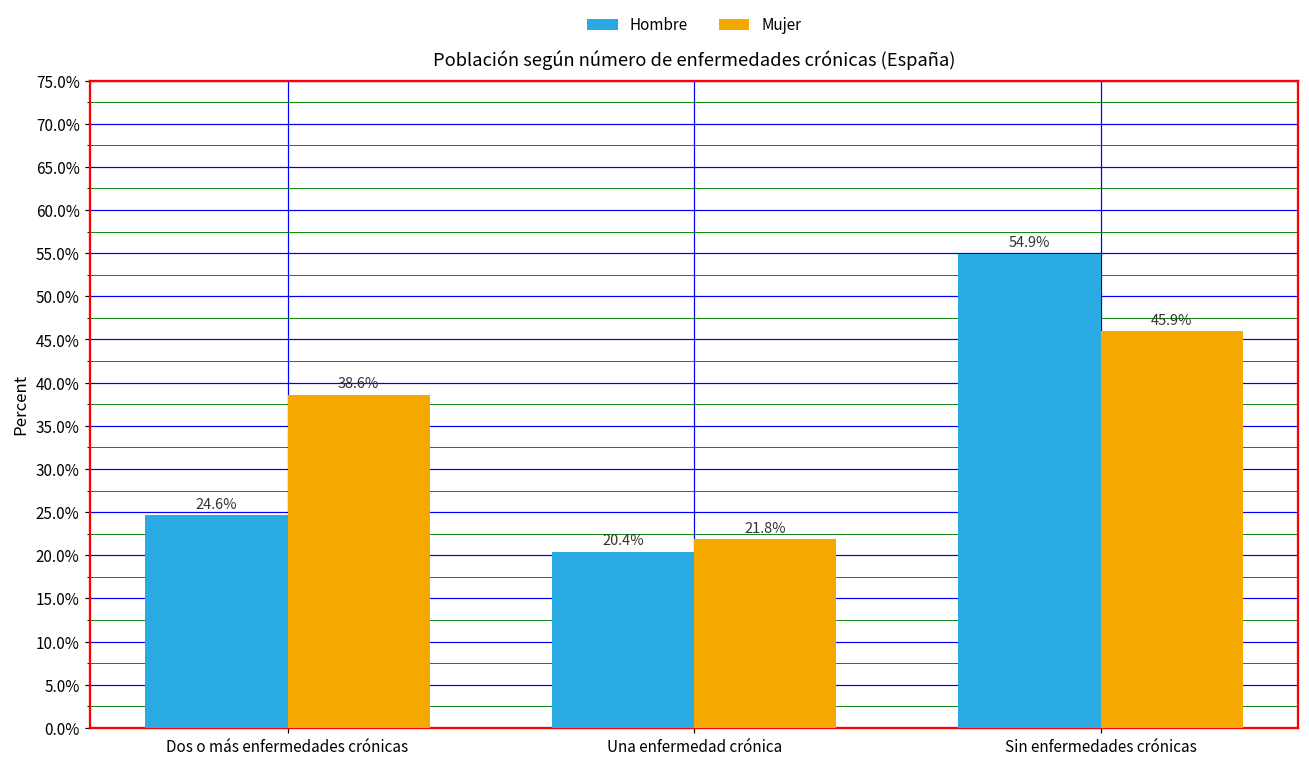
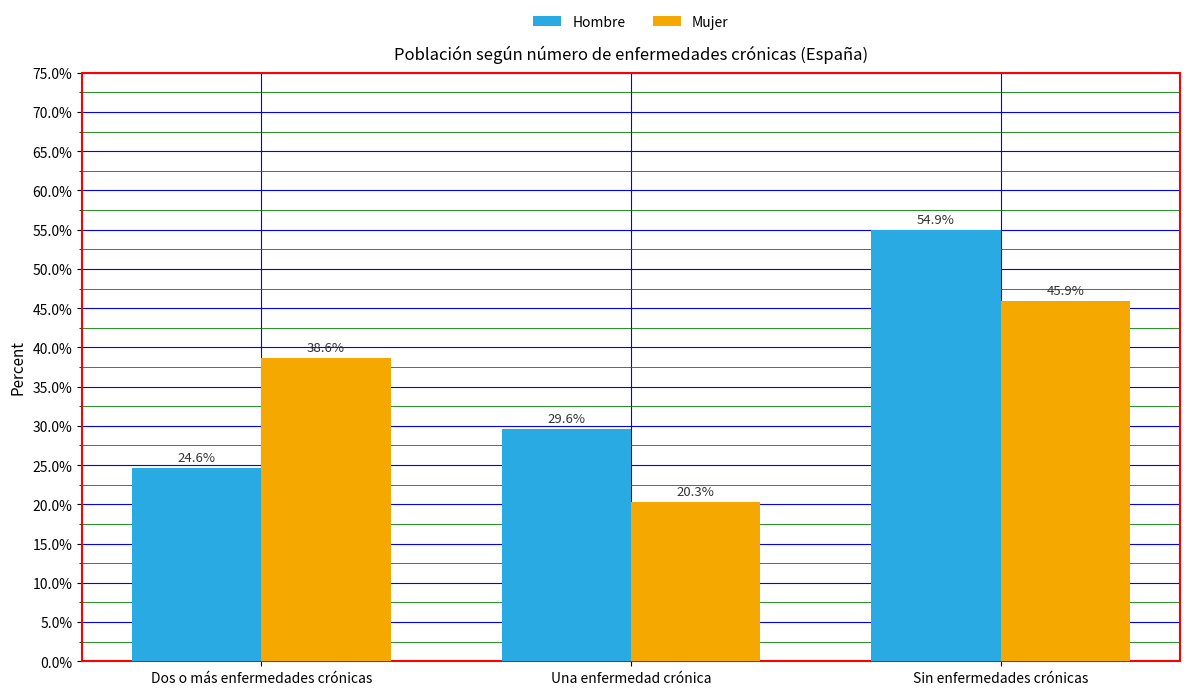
Hombre, Una enfermedad crónica: 20.4% -> 29.6%
Mujer, Una enfermedad crónica: 21.8% -> 20.3%
